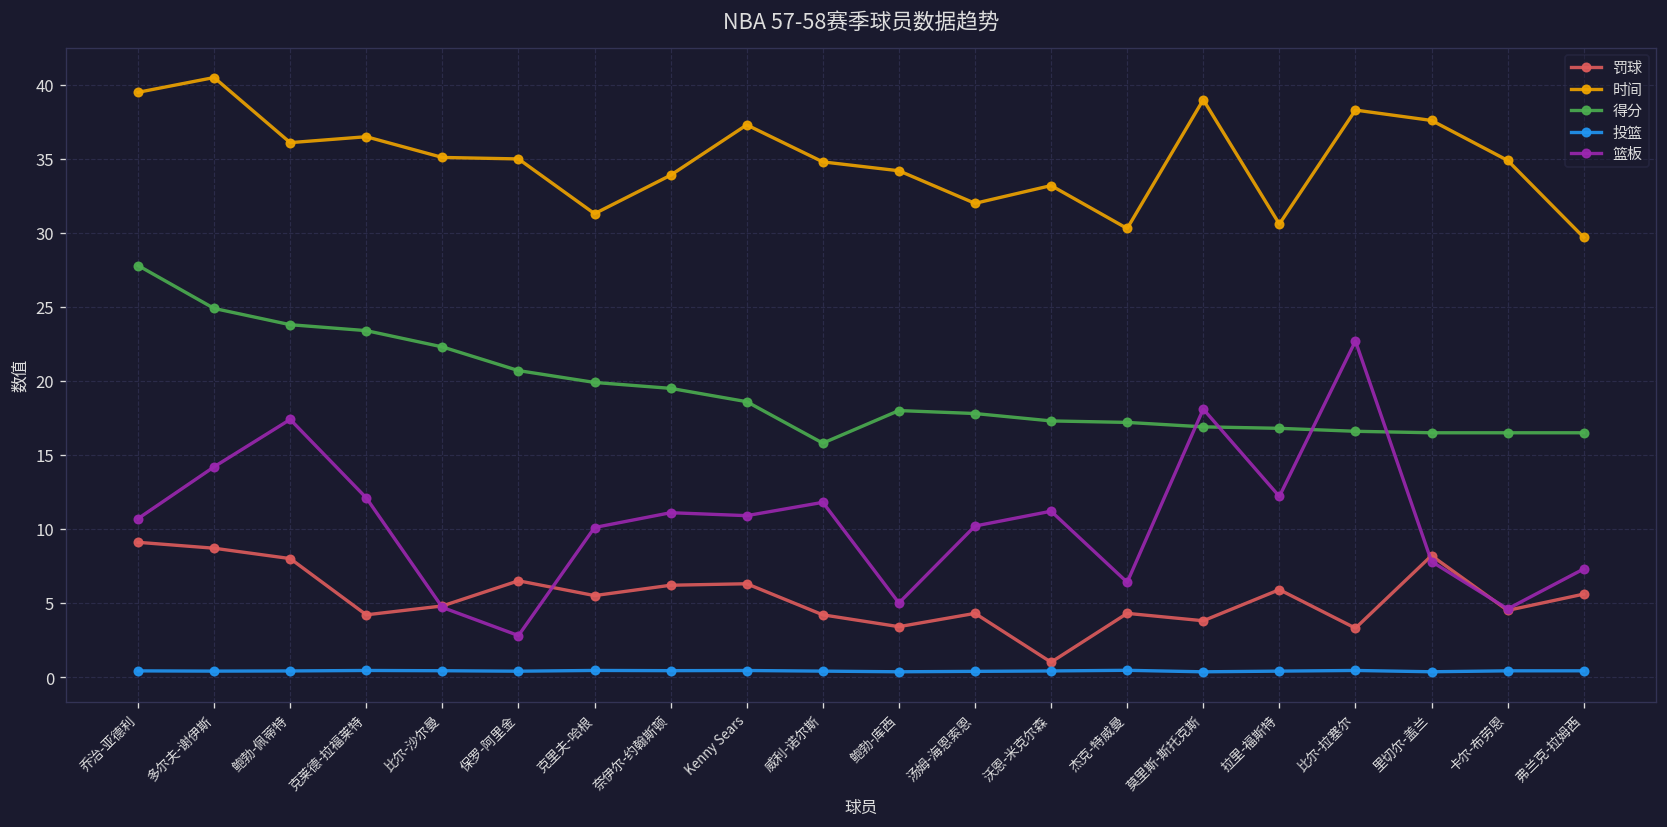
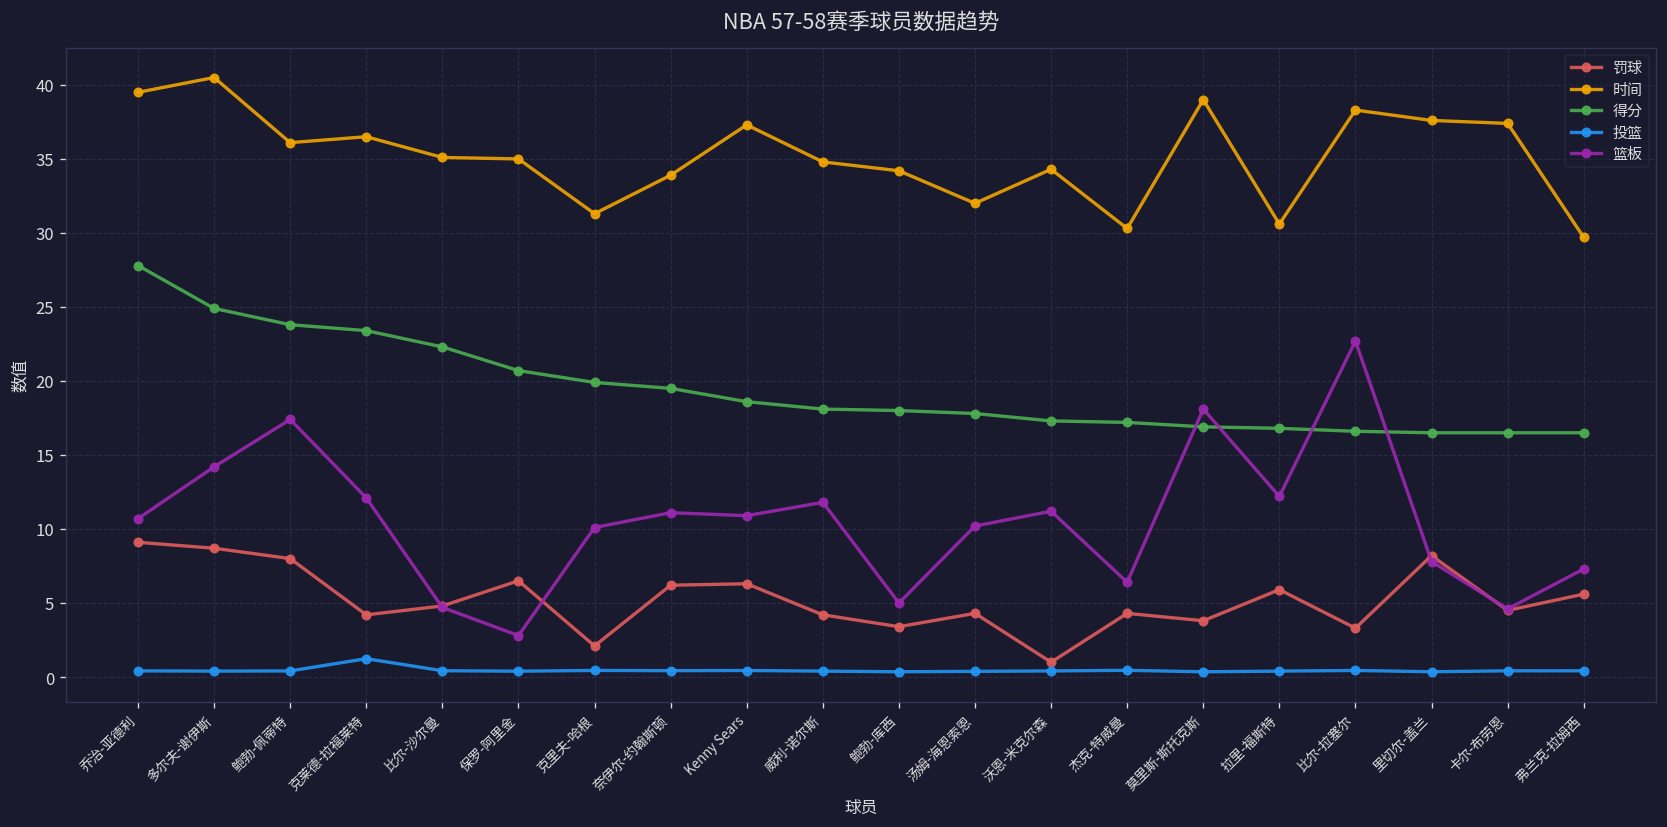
投篮, 克莱德-拉福莱特: 0.4 -> 1.2
罚球, 克里夫-哈根: 5.5 -> 2.1
得分, 威利-诺尔斯: 15.8 -> 18.1
时间, 沃恩-米克尔森: 33.2 -> 34.3
时间, 卡尔-布劳恩: 34.9 -> 37.4
